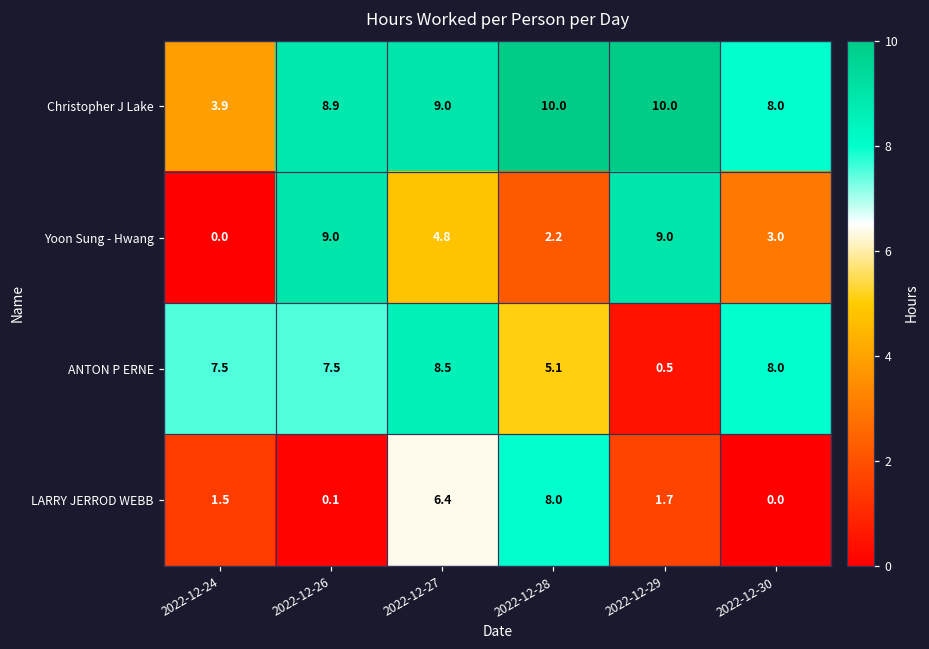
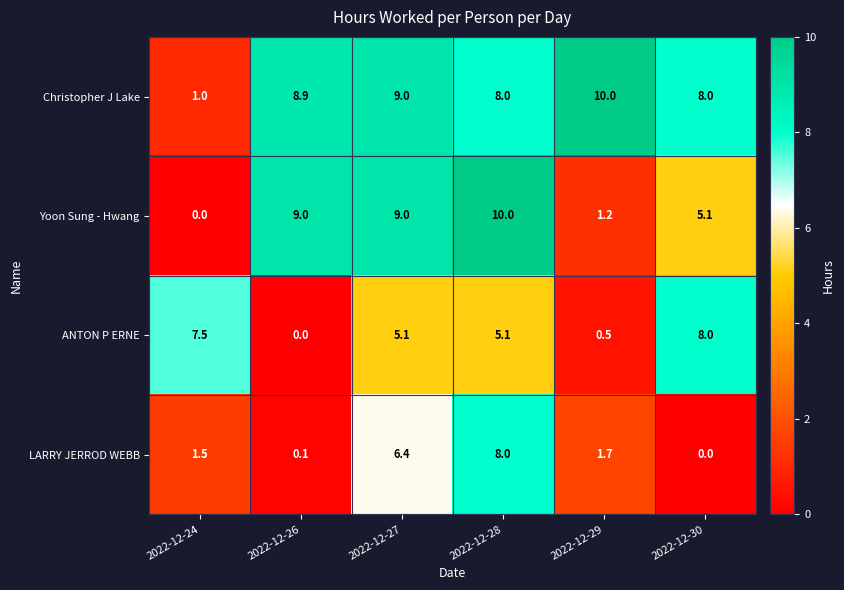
Christopher J Lake, 2022-12-24: 3.9 -> 1.0
Christopher J Lake, 2022-12-28: 10.0 -> 8.0
Yoon Sung - Hwang, 2022-12-27: 4.8 -> 9.0
Yoon Sung - Hwang, 2022-12-28: 2.2 -> 10.0
Yoon Sung - Hwang, 2022-12-29: 9.0 -> 1.2
Yoon Sung - Hwang, 2022-12-30: 3.0 -> 5.1
ANTON P ERNE, 2022-12-26: 7.5 -> 0.0
ANTON P ERNE, 2022-12-27: 8.5 -> 5.1
